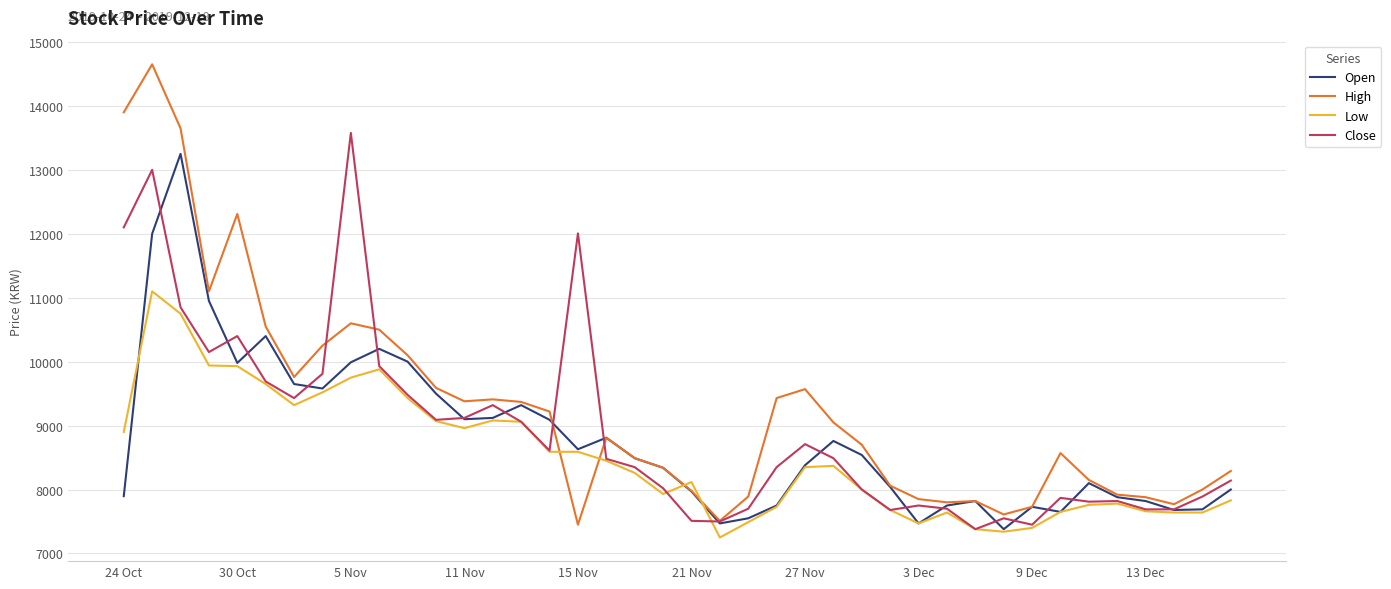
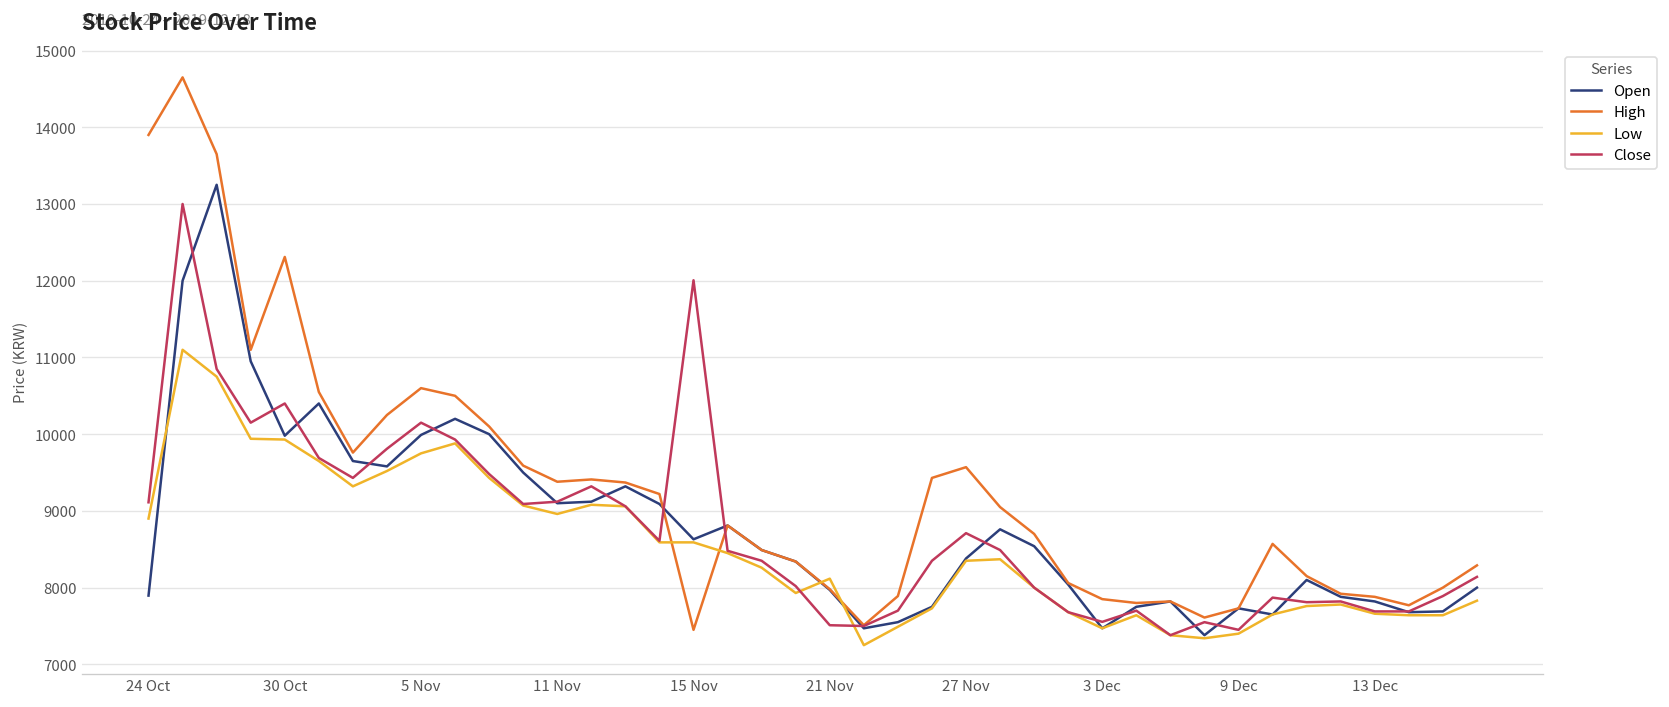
Close, 24 Oct: 12100 -> 9100
Close, 5 Nov: 13600 -> 10200
Close, 3 Dec: 7800 -> 7600
